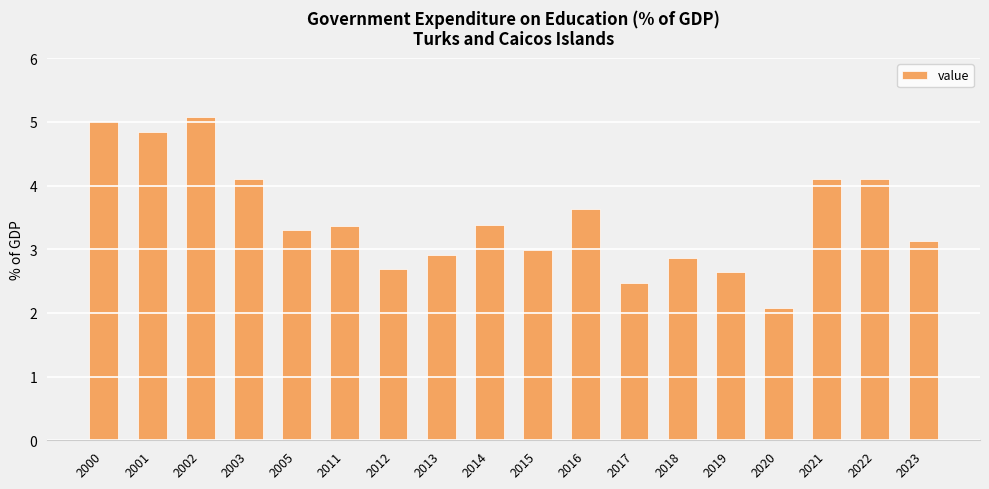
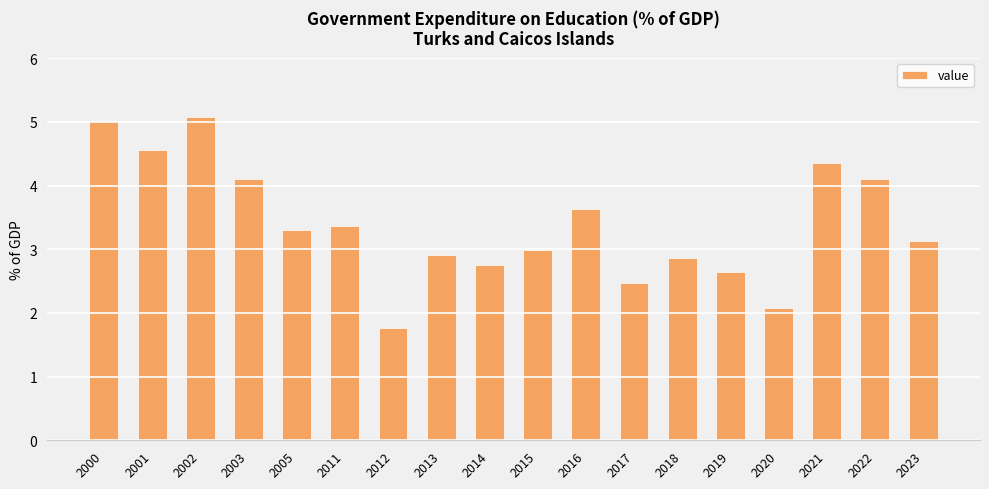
2001: 4.8 -> 4.6
2012: 2.7 -> 1.8
2014: 3.4 -> 2.7
2021: 4.1 -> 4.3
